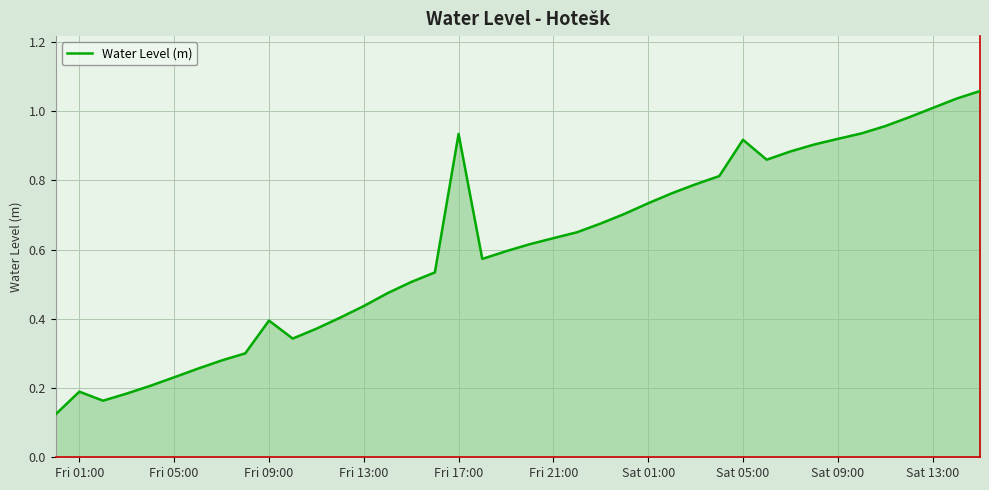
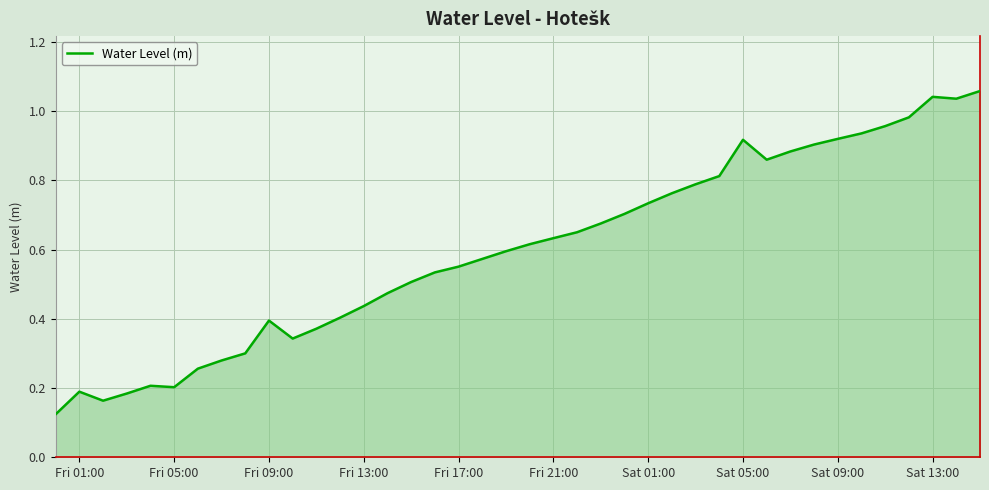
Fri 05:00: 0.23 -> 0.20
Fri 17:00: 0.93 -> 0.55
Sat 13:00: 1.01 -> 1.04
